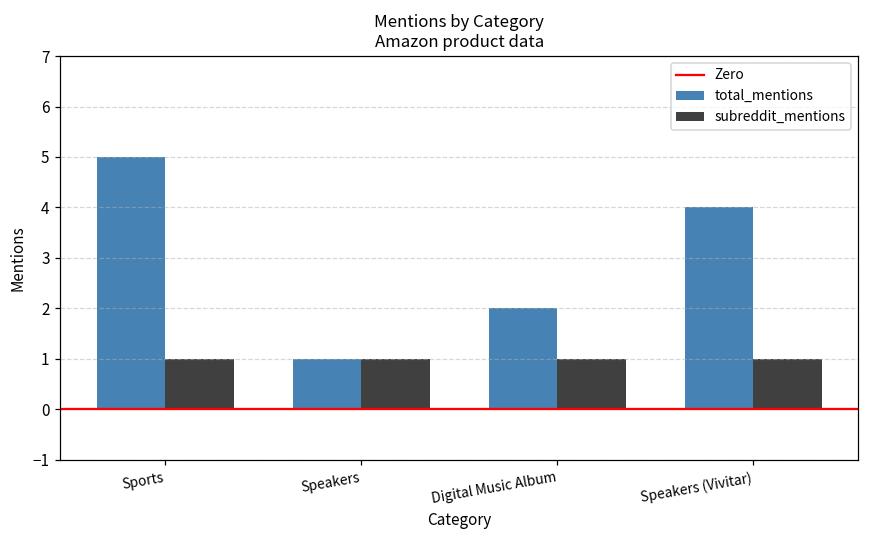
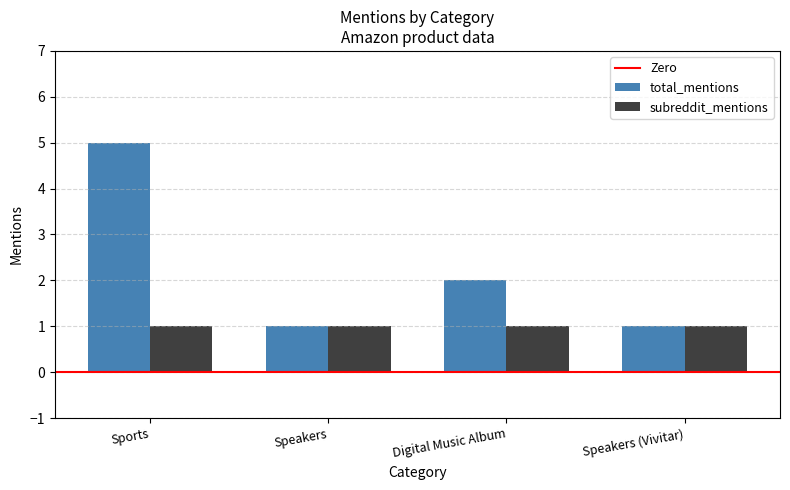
total_mentions, Speakers (Vivitar): 4 -> 1
